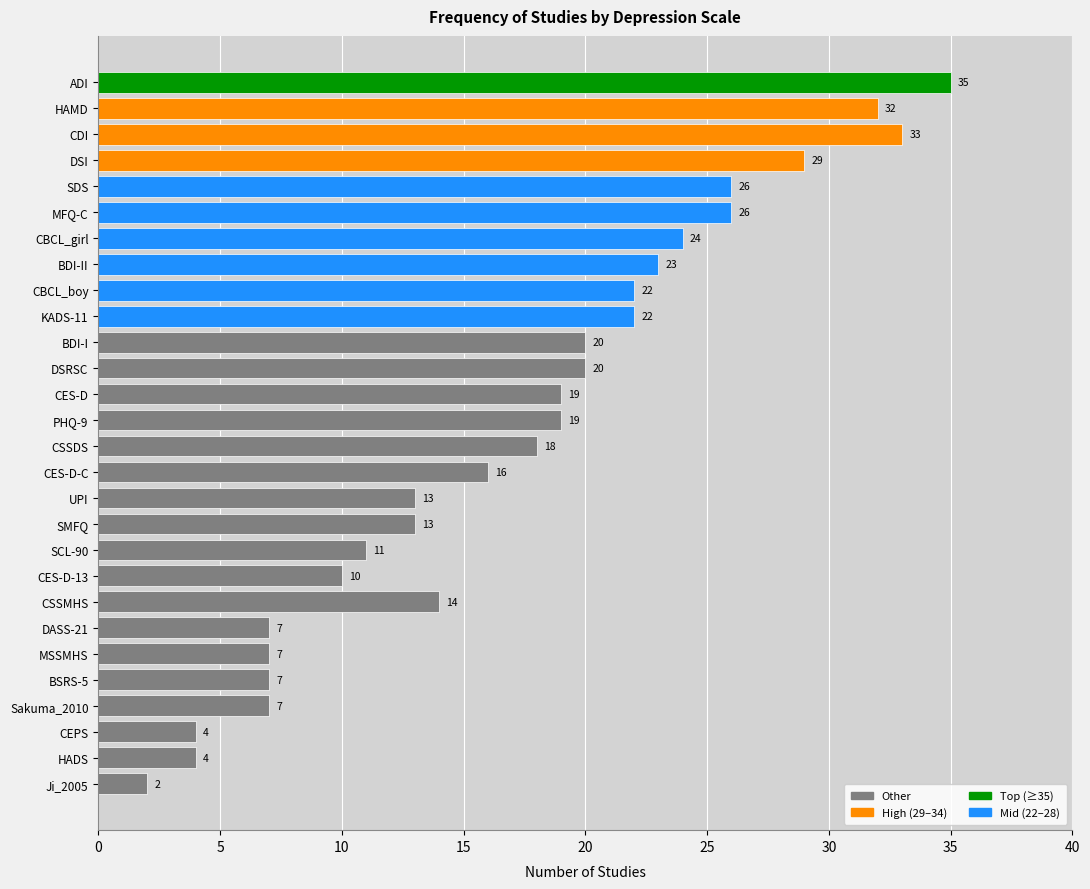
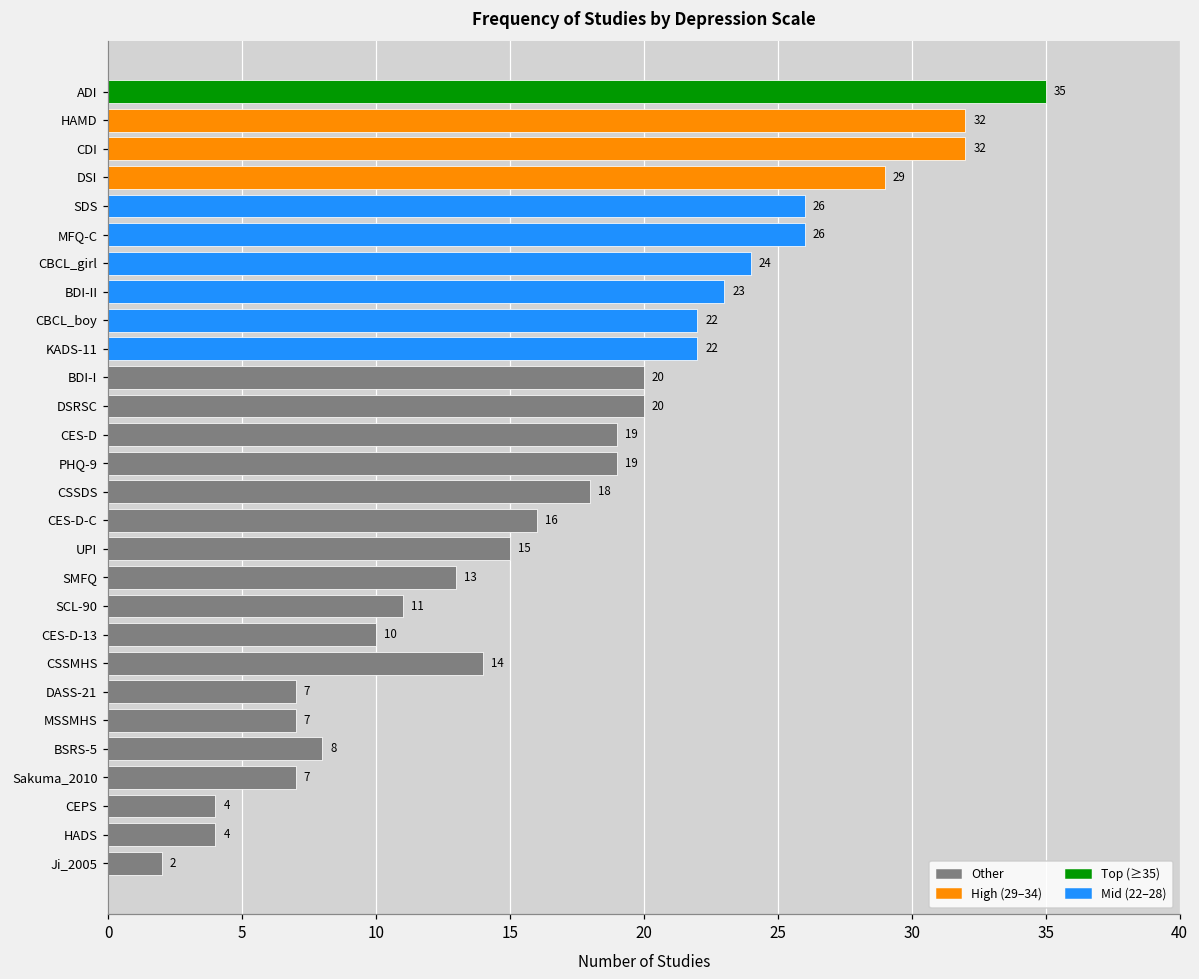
CDI: 33 -> 32
UPI: 13 -> 15
BSRS-5: 7 -> 8
